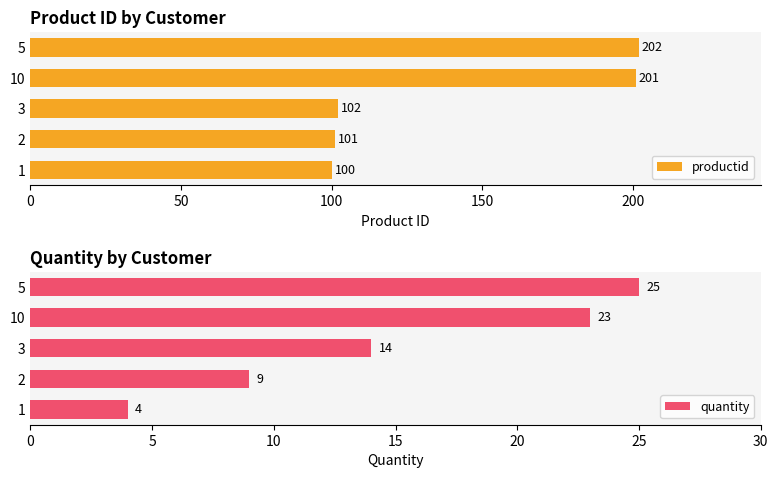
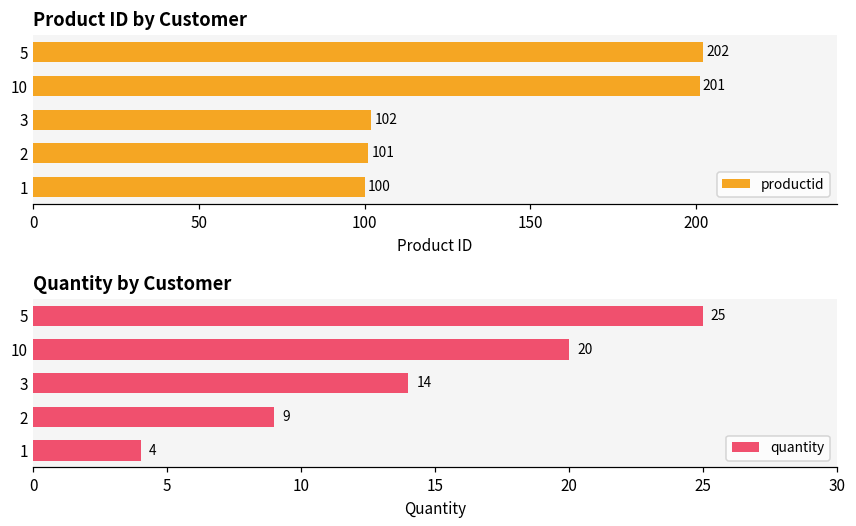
Quantity by Customer, 10: 23 -> 20
